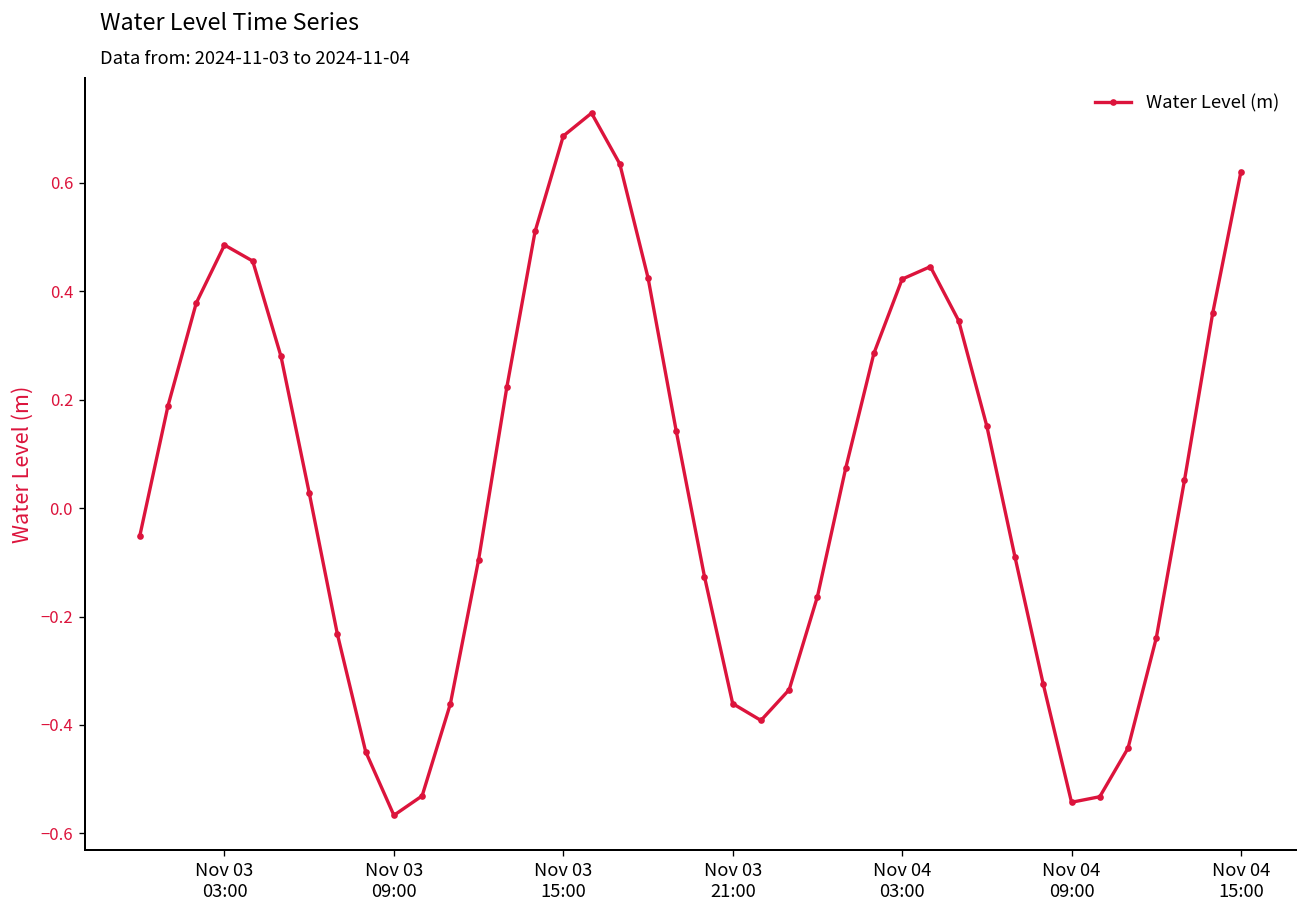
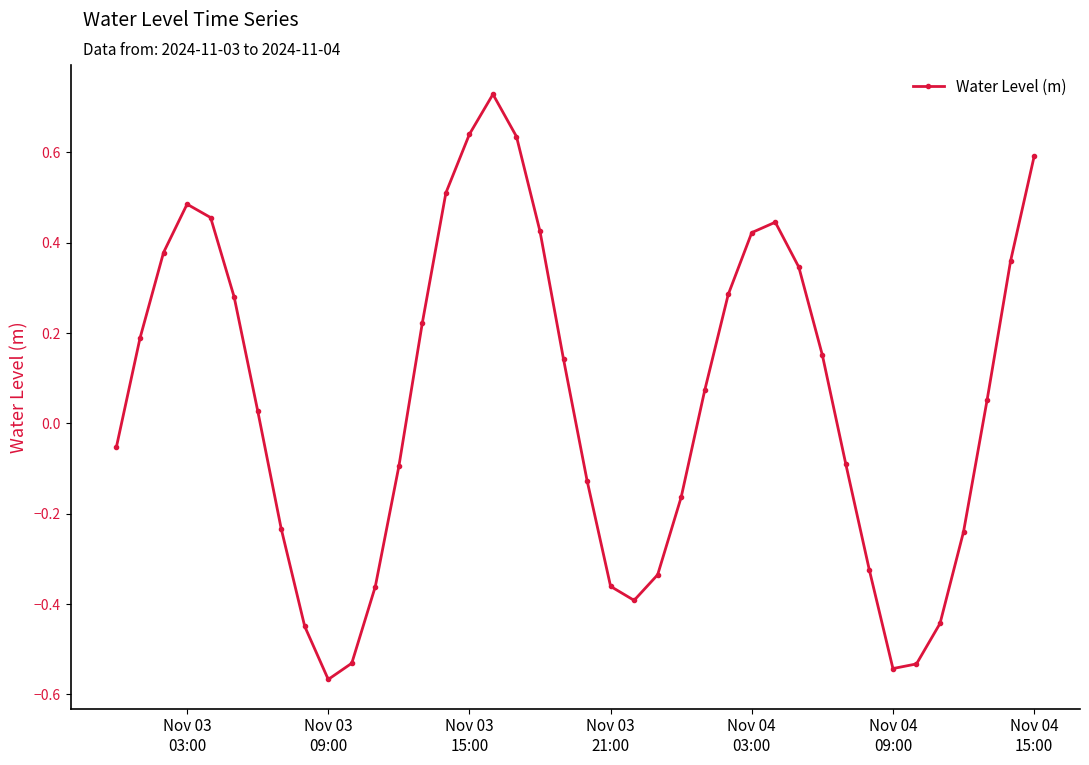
Nov 03 15:00: 0.69 -> 0.64
Nov 04 15:00: 0.62 -> 0.59
